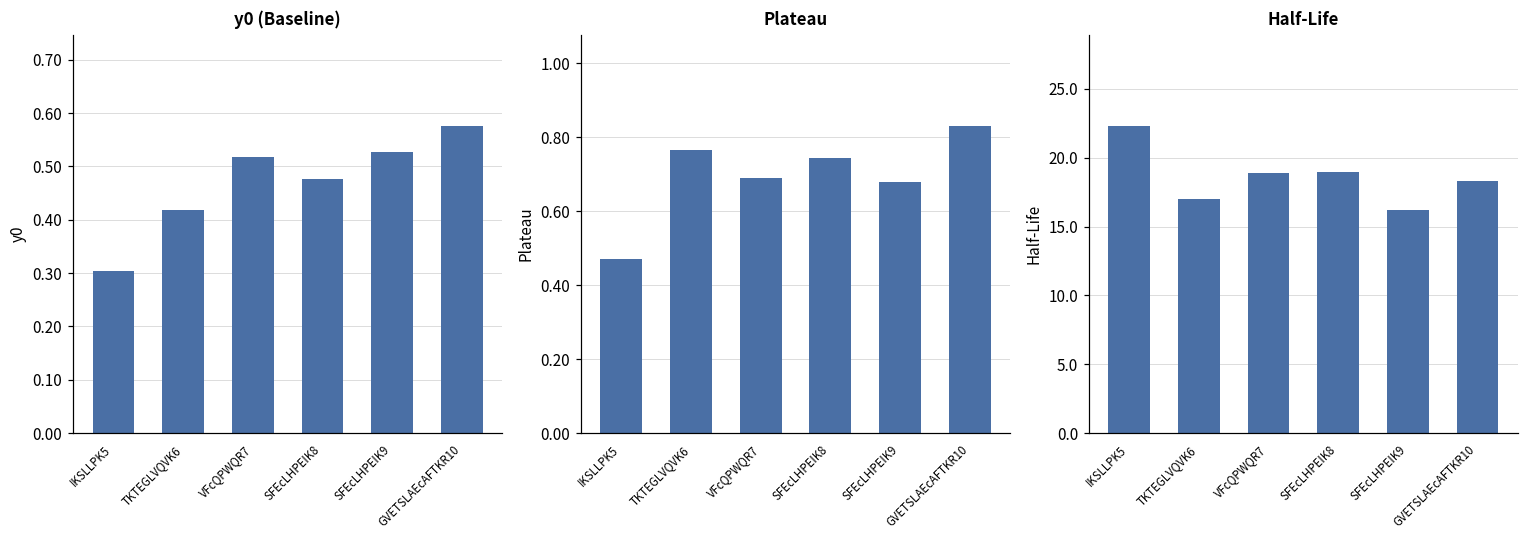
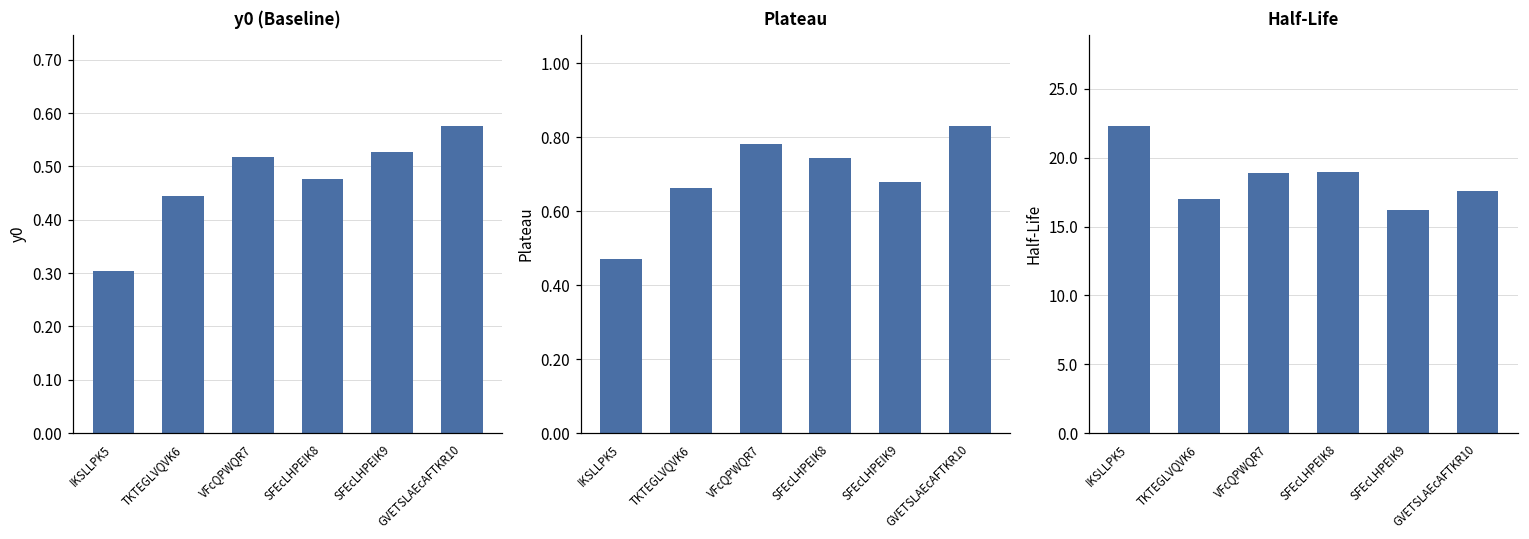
y0 (Baseline), TKTEGLVQVK6: 0.42 -> 0.44
Plateau, TKTEGLVQVK6: 0.76 -> 0.66
Plateau, VFcQPWQR7: 0.69 -> 0.78
Half-Life, GVETSLAEcAFTKR10: 18.3 -> 17.6
